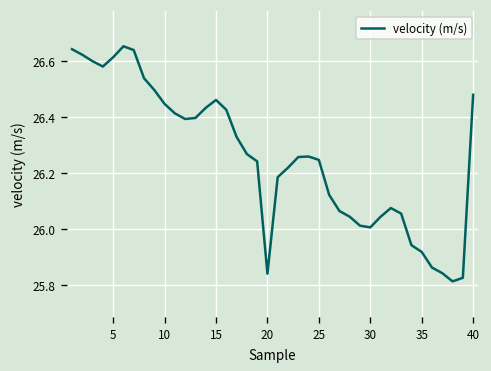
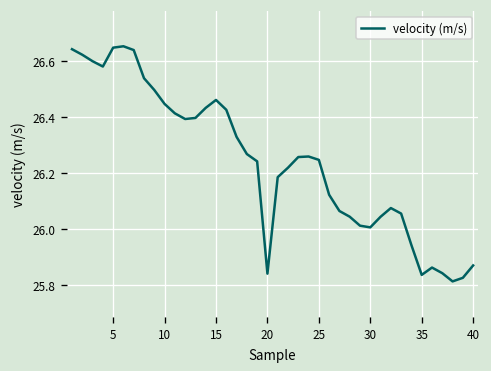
5: 26.61 -> 26.65
35: 25.92 -> 25.84
40: 26.48 -> 25.87
